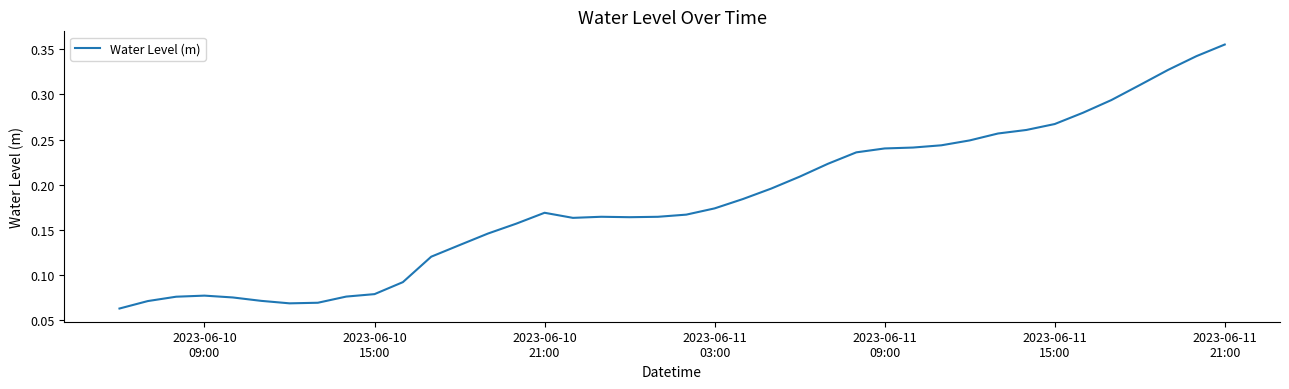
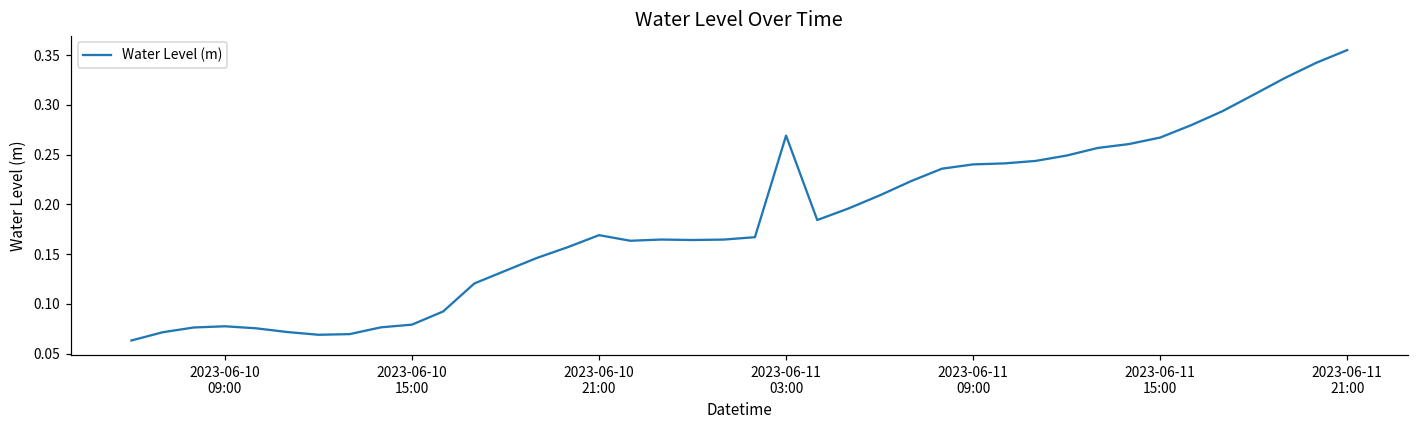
2023-06-11 03:00: 0.17 -> 0.27
